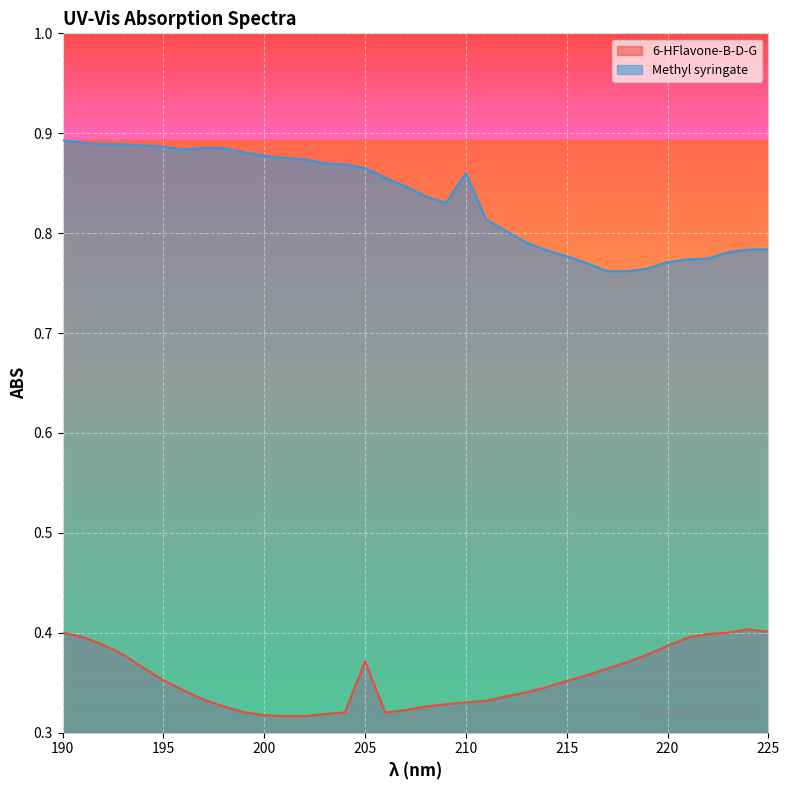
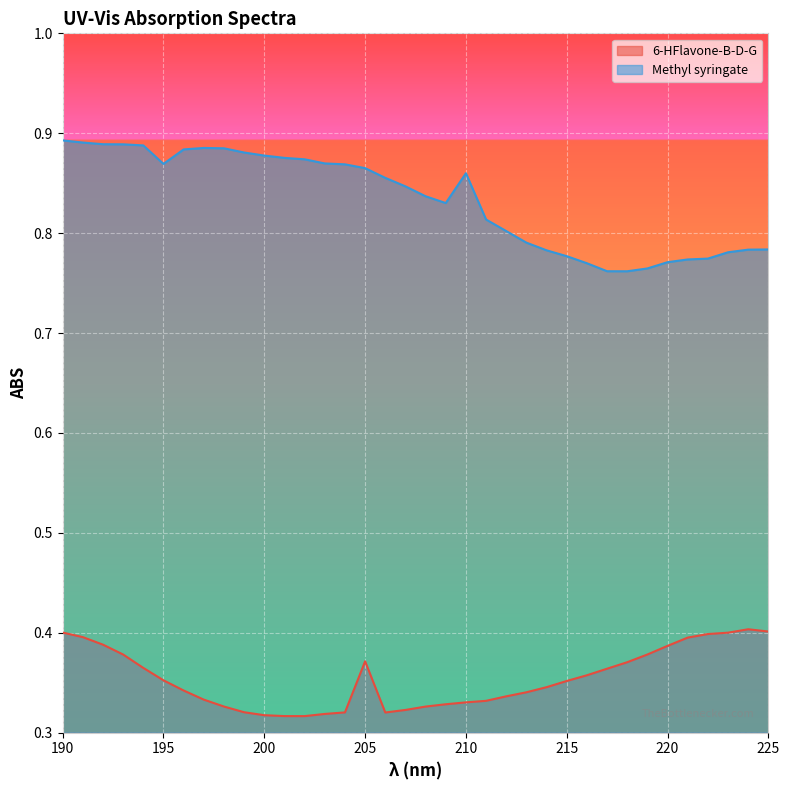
Methyl syringate, 195: 0.89 -> 0.87
